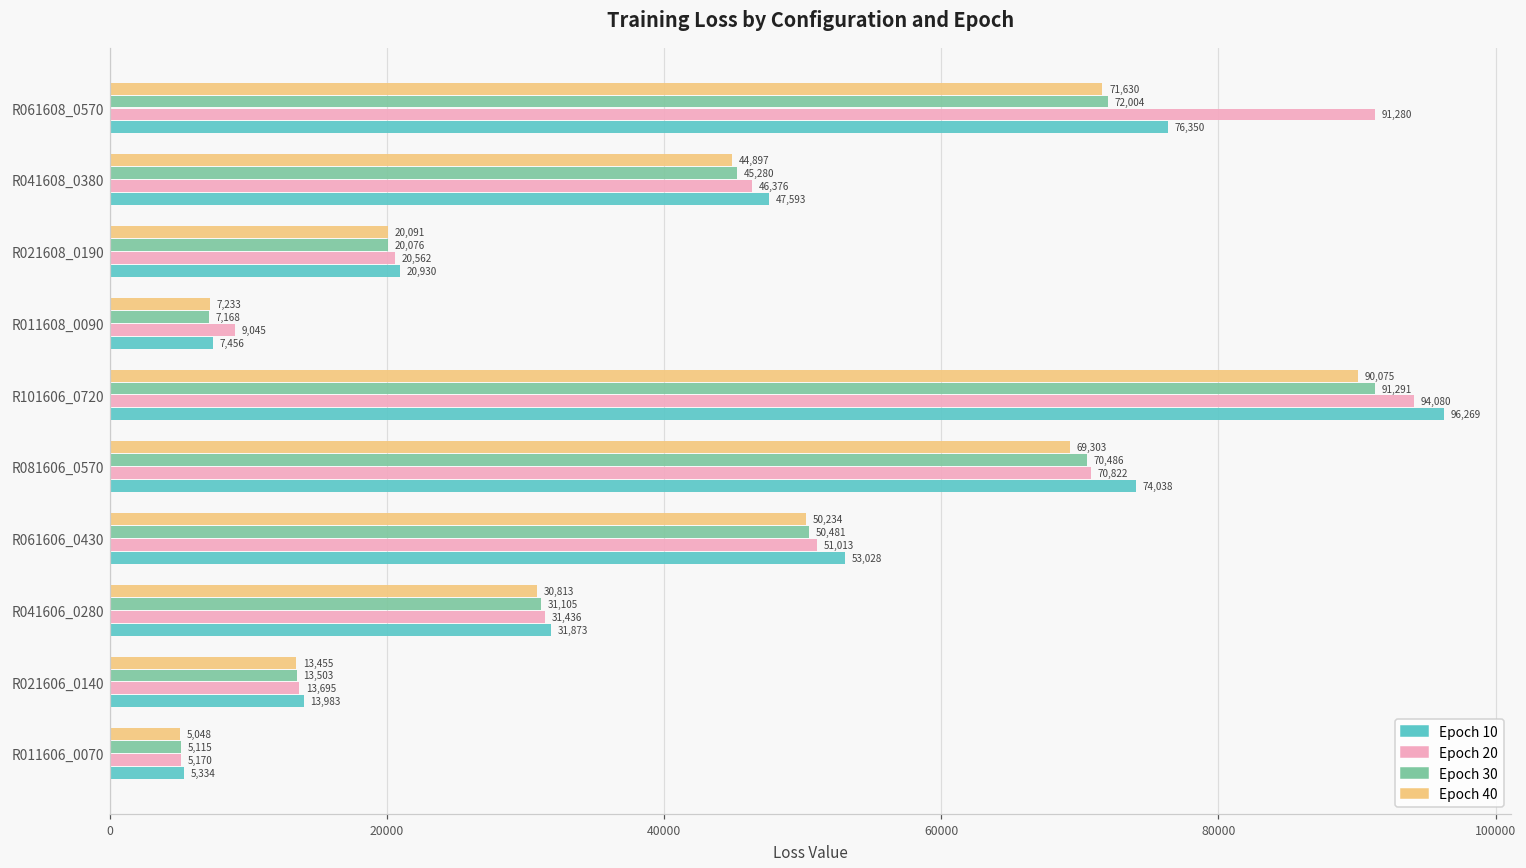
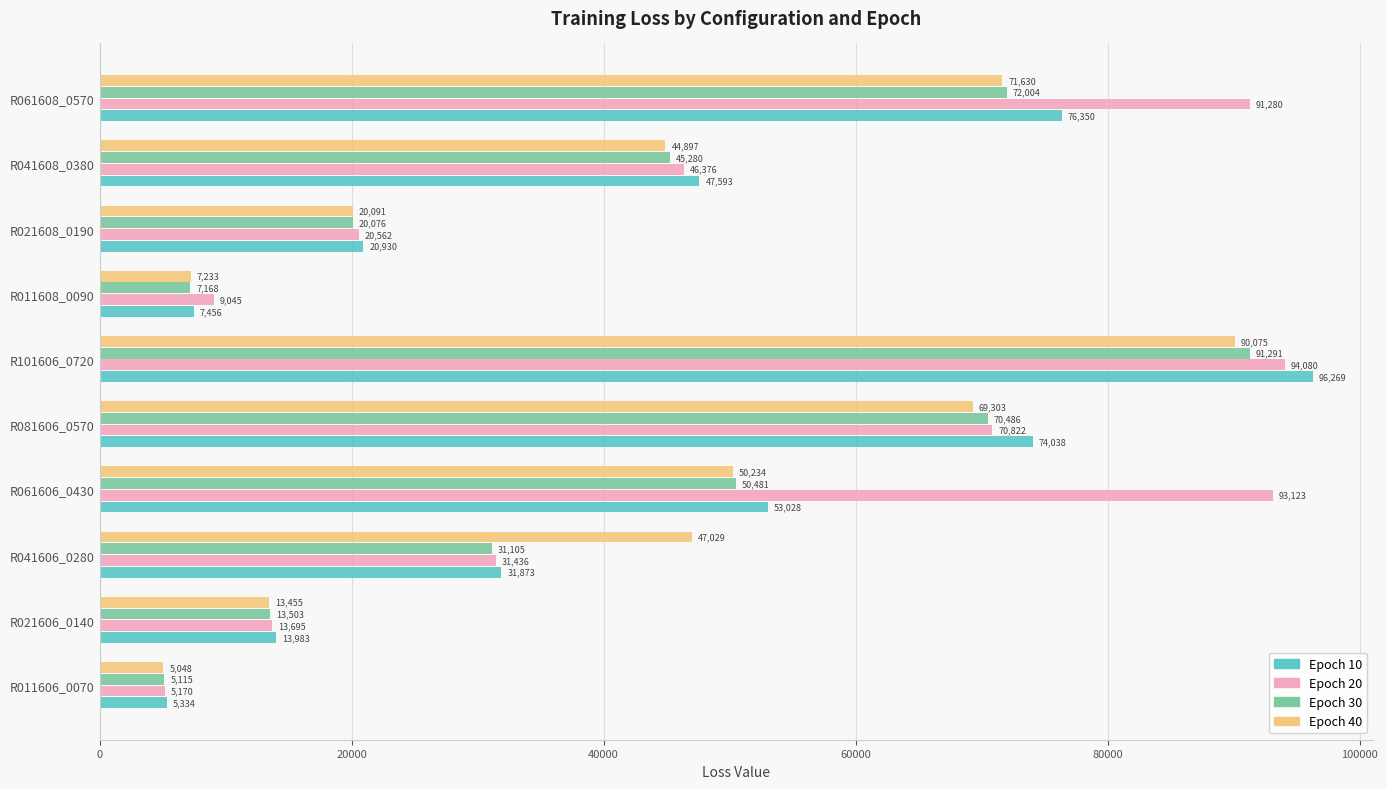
Epoch 20, R061606_0430: 51,013 -> 93,123
Epoch 40, R041606_0280: 30,813 -> 47,029
